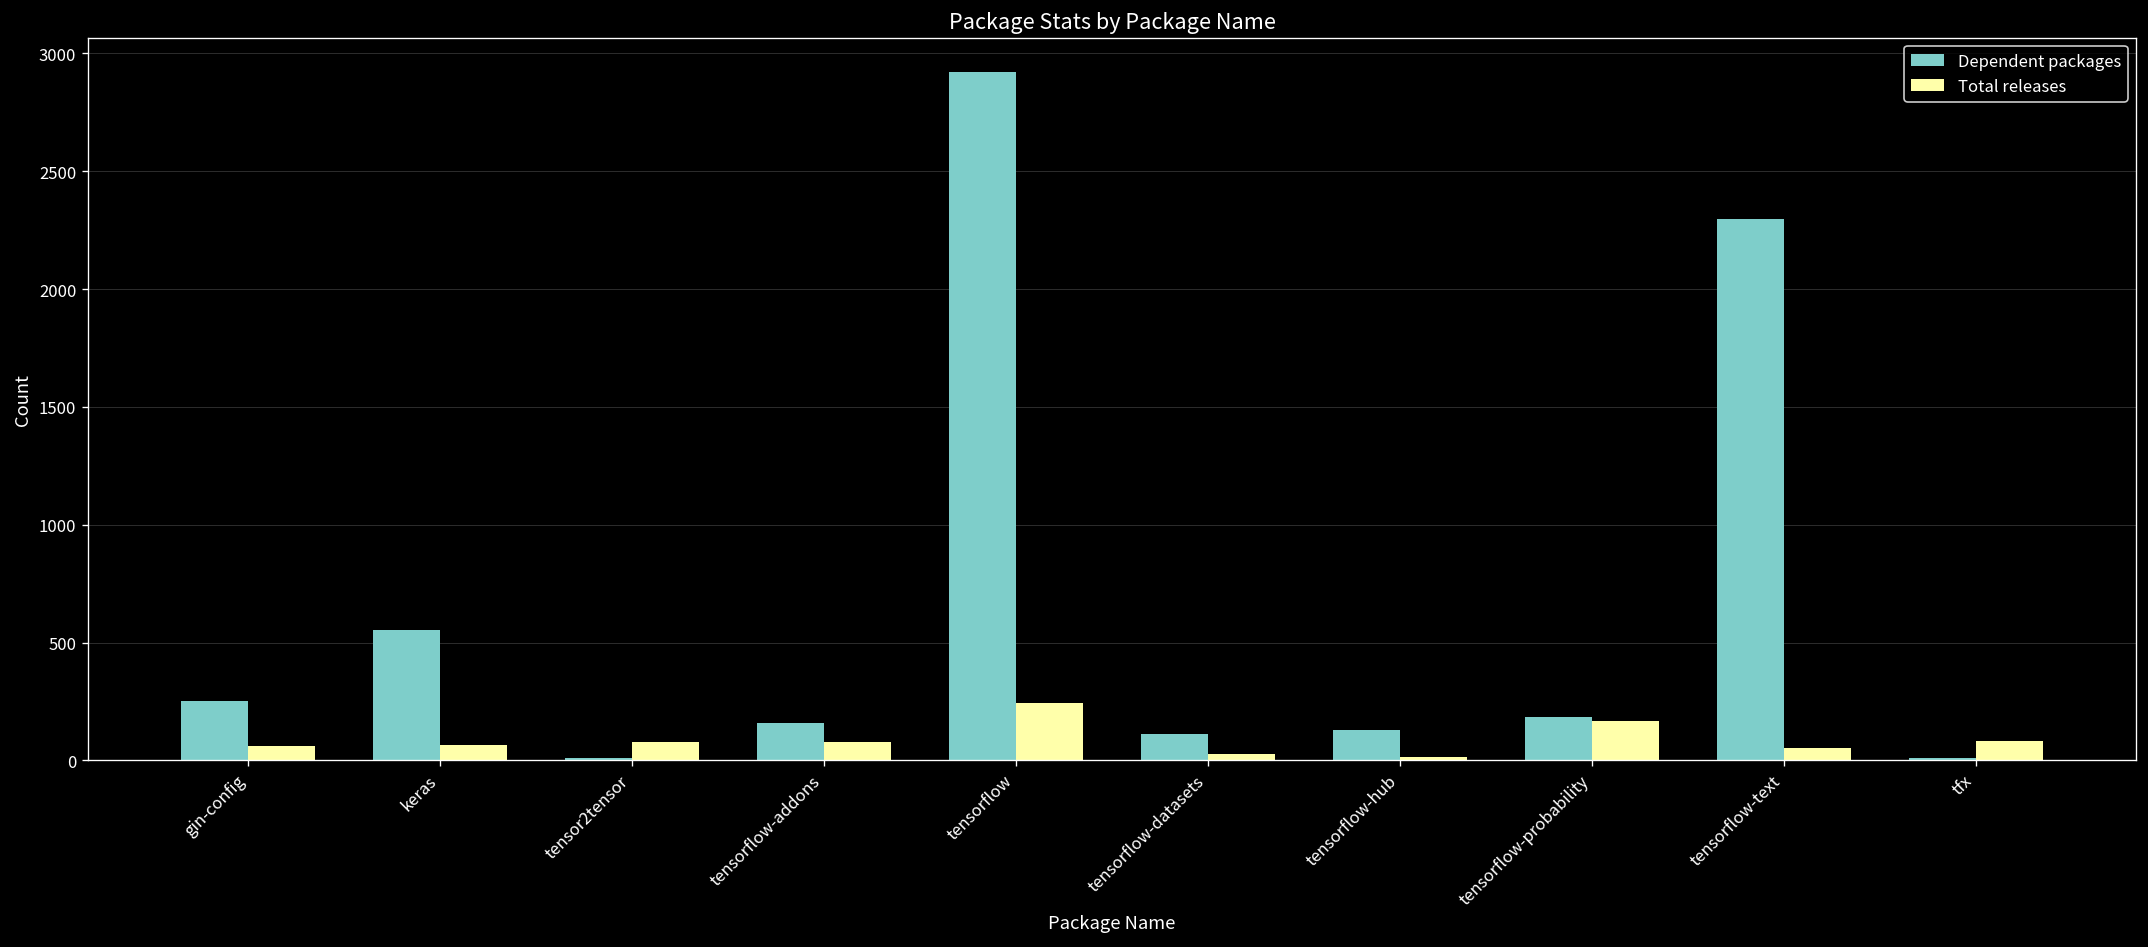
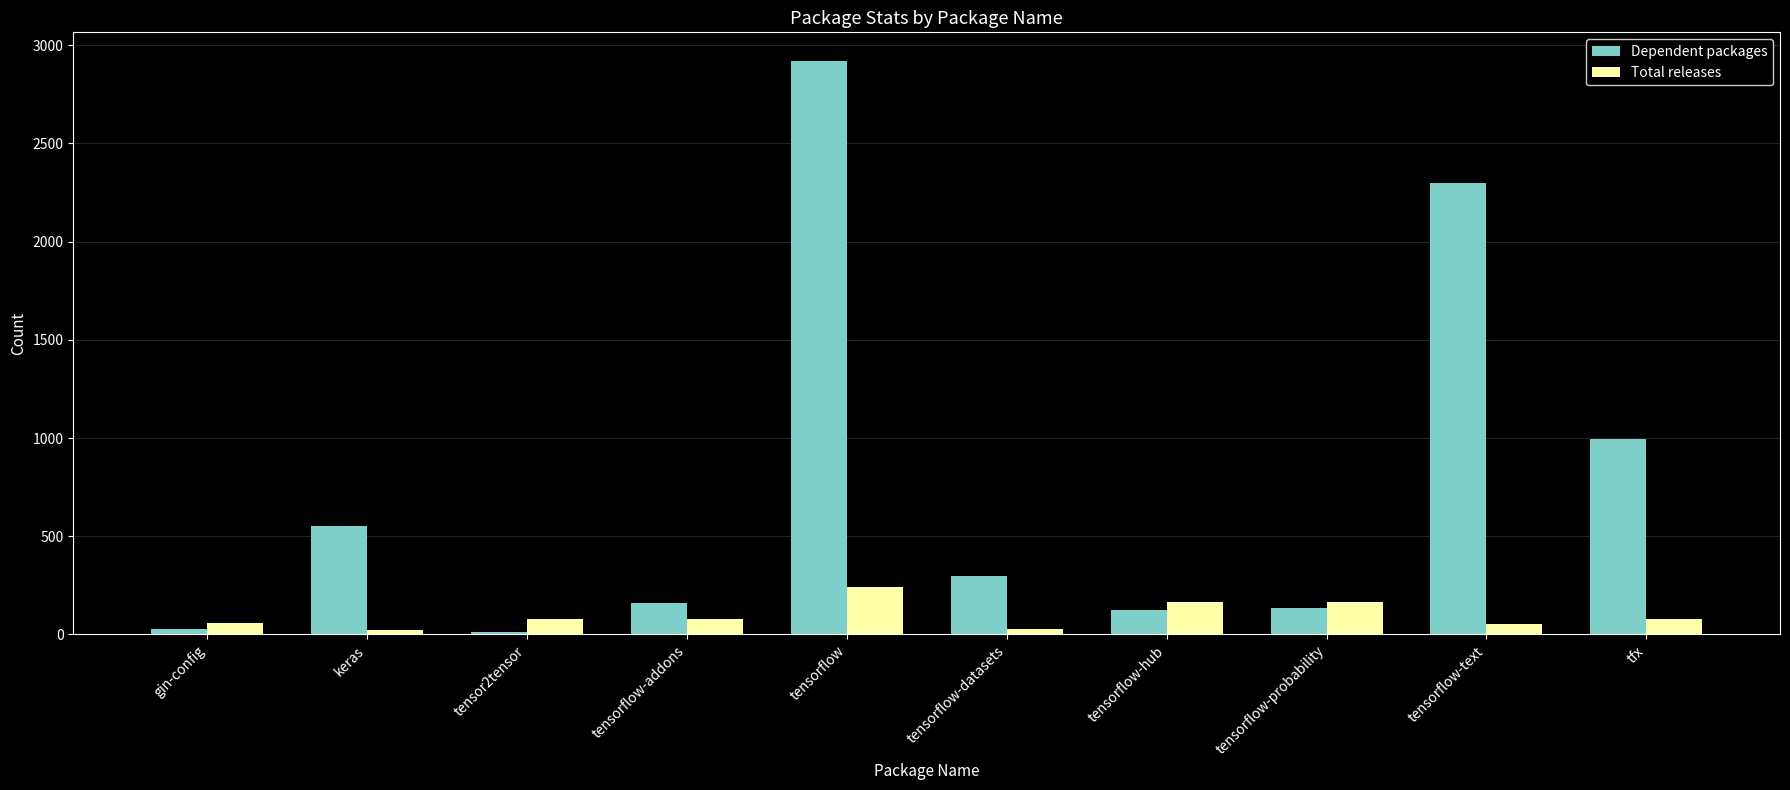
Dependent packages, gin-config: 250 -> 30
Total releases, keras: 70 -> 20
Dependent packages, tensorflow-datasets: 110 -> 300
Total releases, tensorflow-hub: 20 -> 170
Dependent packages, tensorflow-probability: 190 -> 130
Dependent packages, tfx: 10 -> 990
